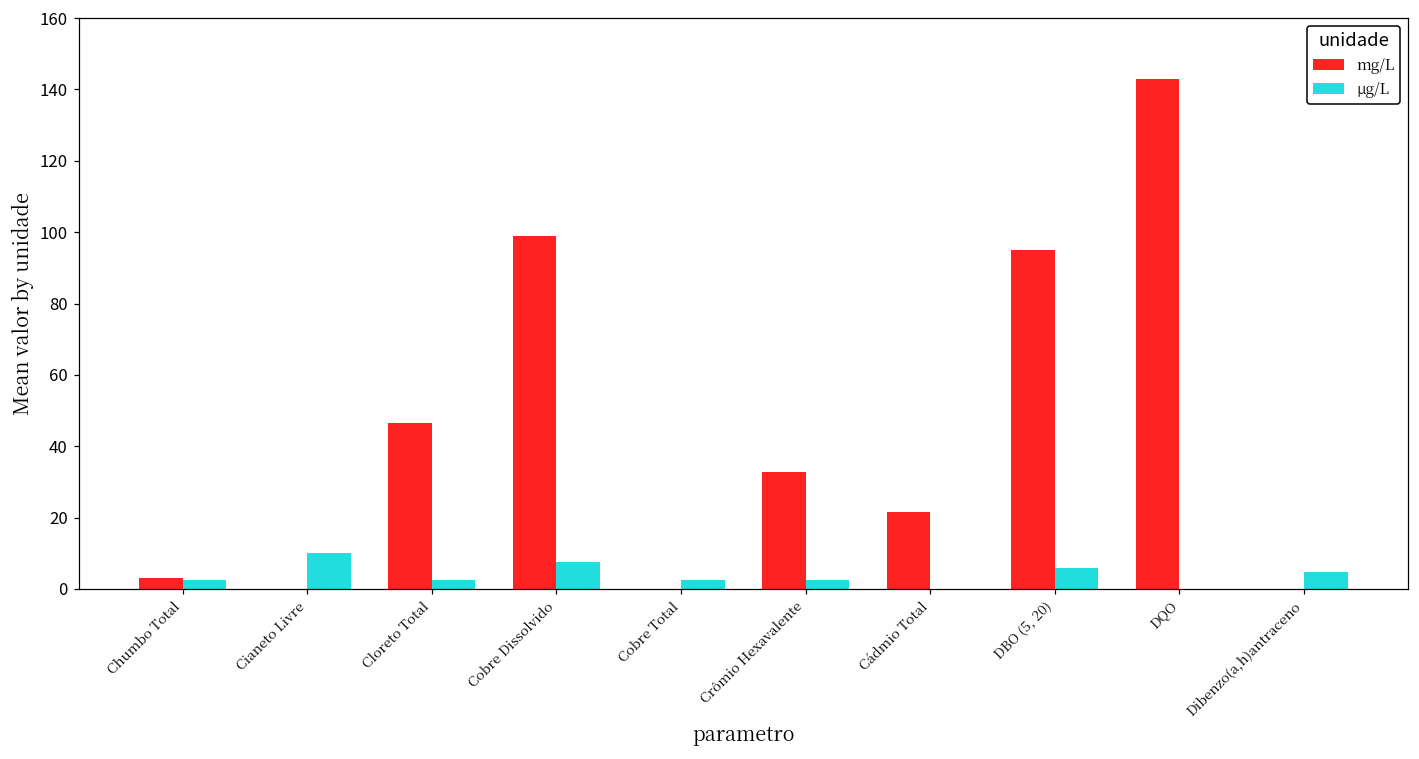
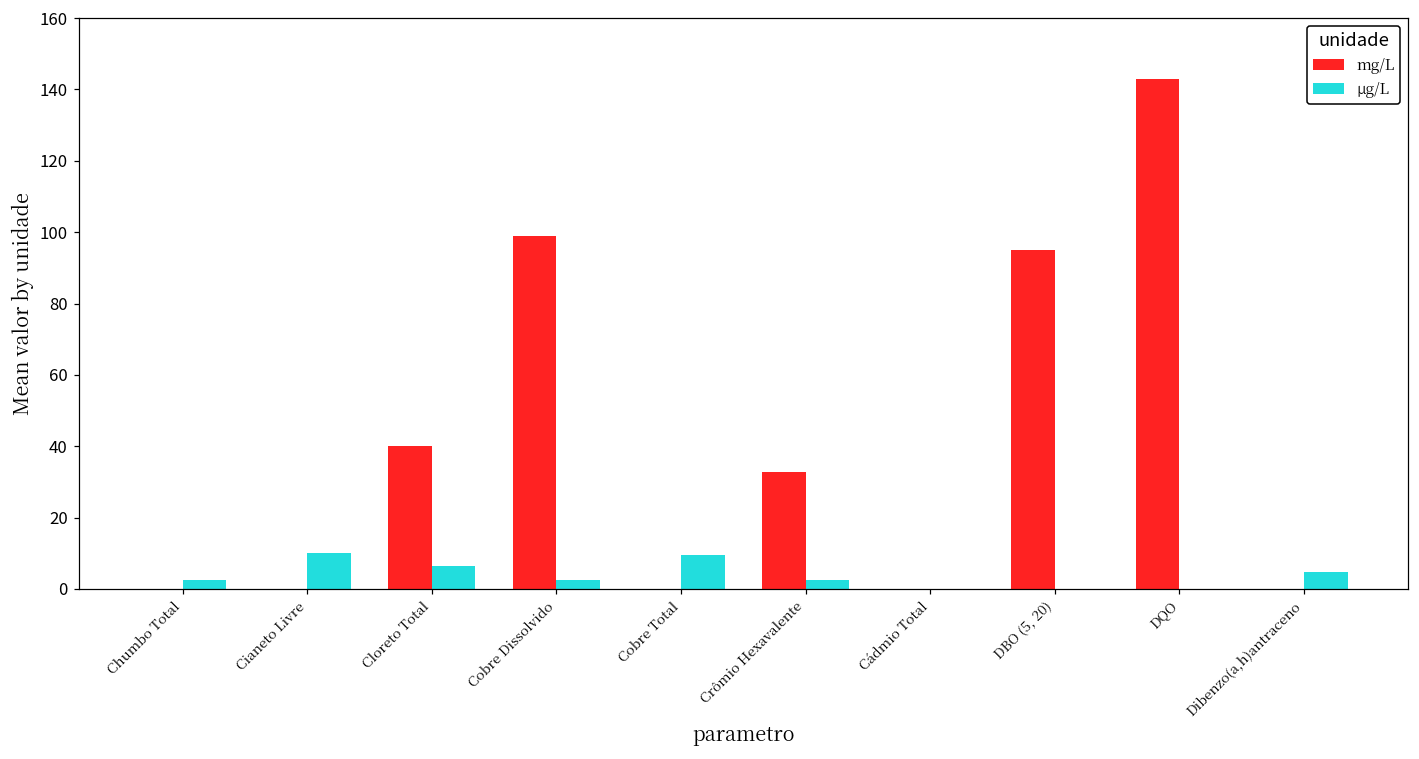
mg/L, Chumbo Total: 3 -> 0
mg/L, Cloreto Total: 46 -> 40
µg/L, Cloreto Total: 3 -> 7
µg/L, Cobre Dissolvido: 7 -> 3
µg/L, Cobre Total: 3 -> 10
mg/L, Cádmio Total: 21 -> 0
µg/L, DBO (5, 20): 6 -> 0
